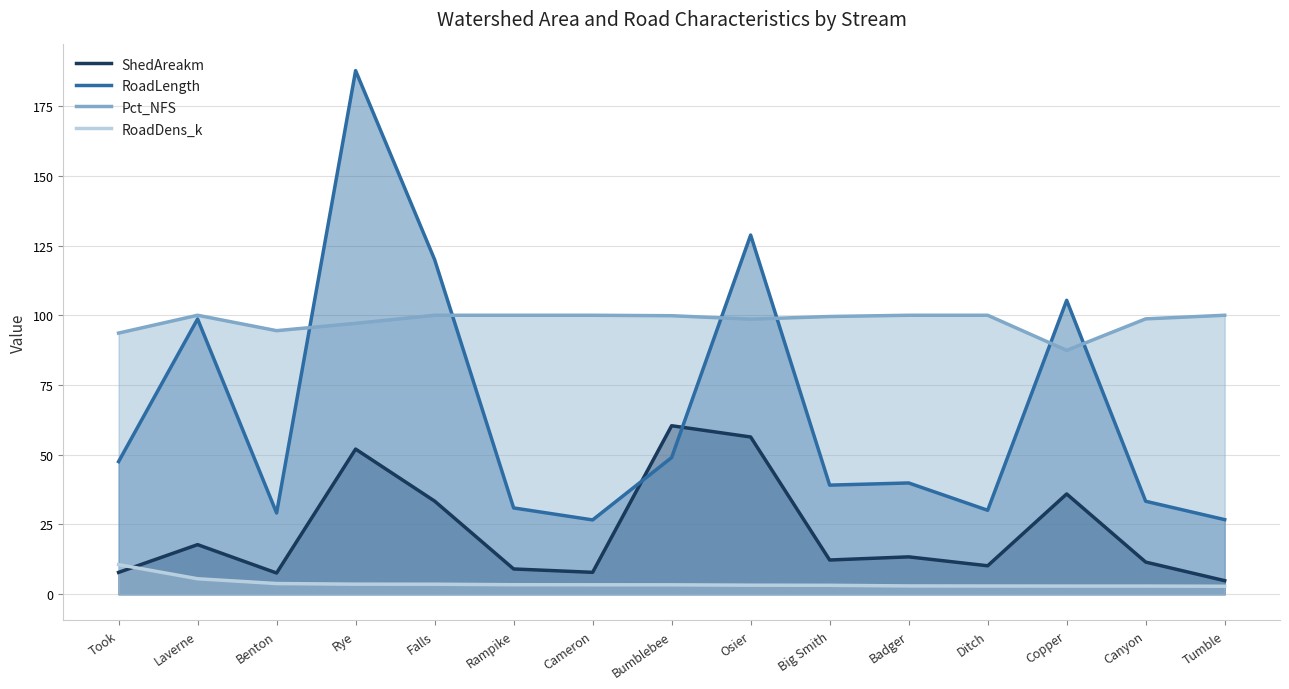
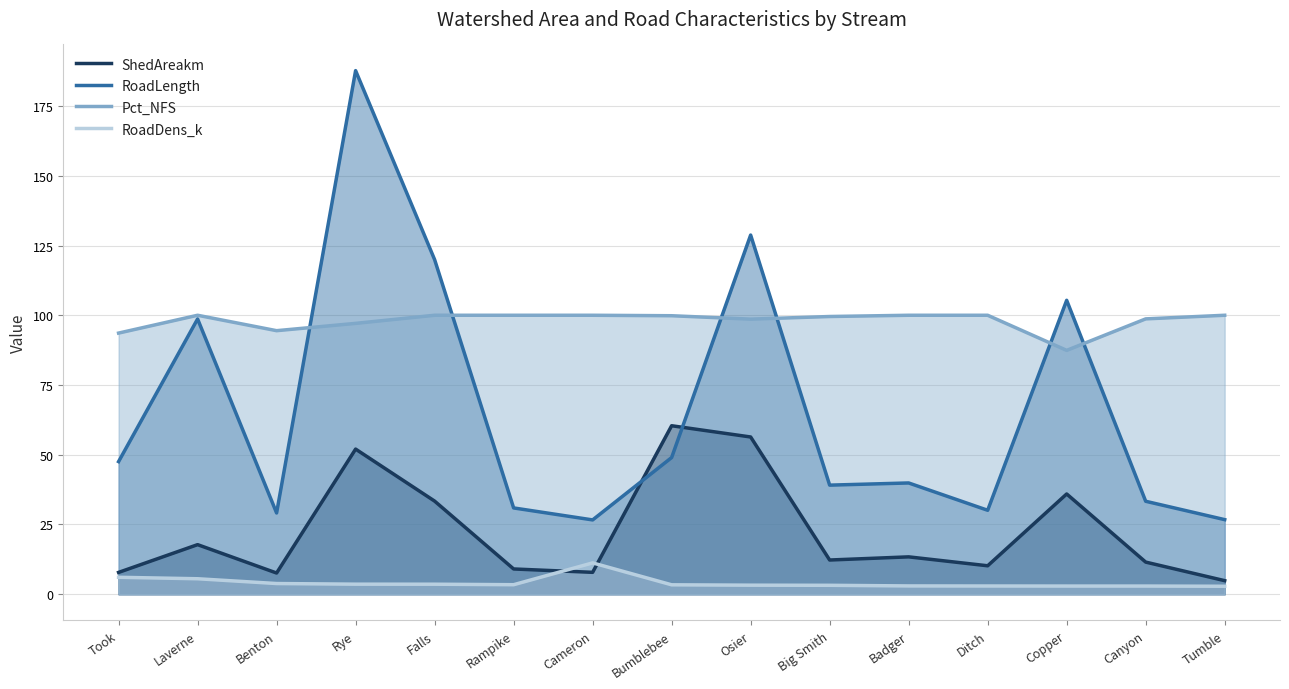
RoadDens_k, Took: 11 -> 6
RoadDens_k, Cameron: 3 -> 11
